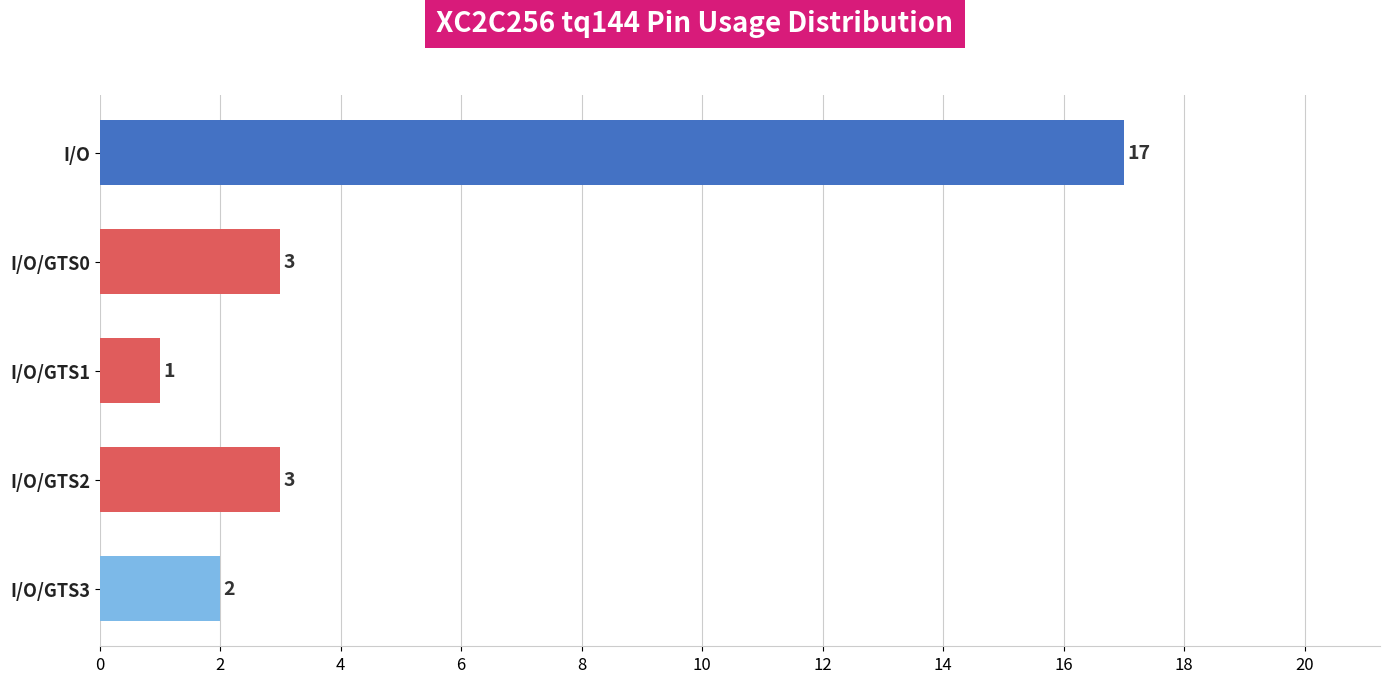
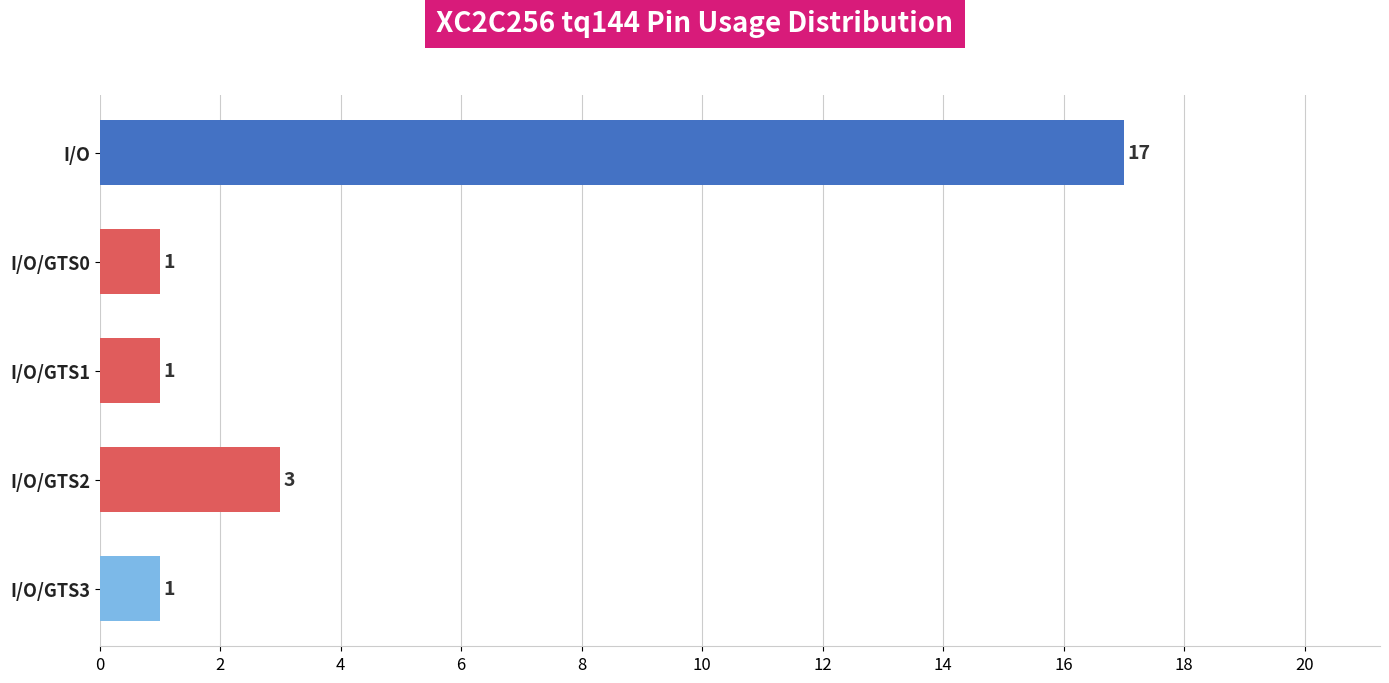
I/O/GTS0: 3 -> 1
I/O/GTS3: 2 -> 1
